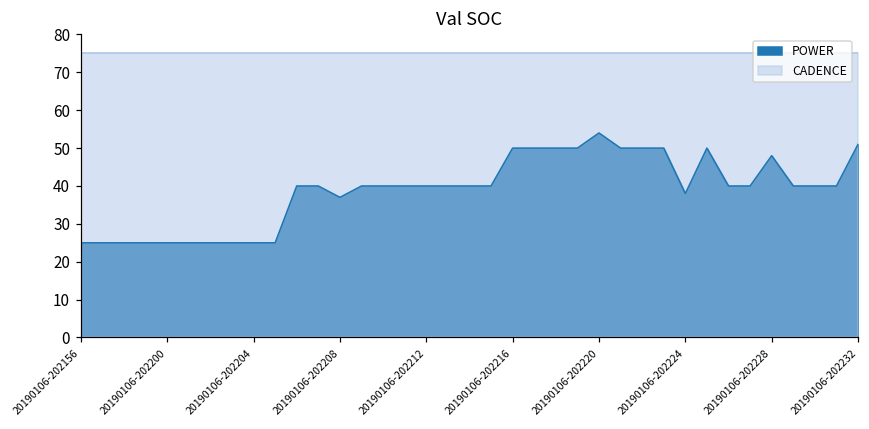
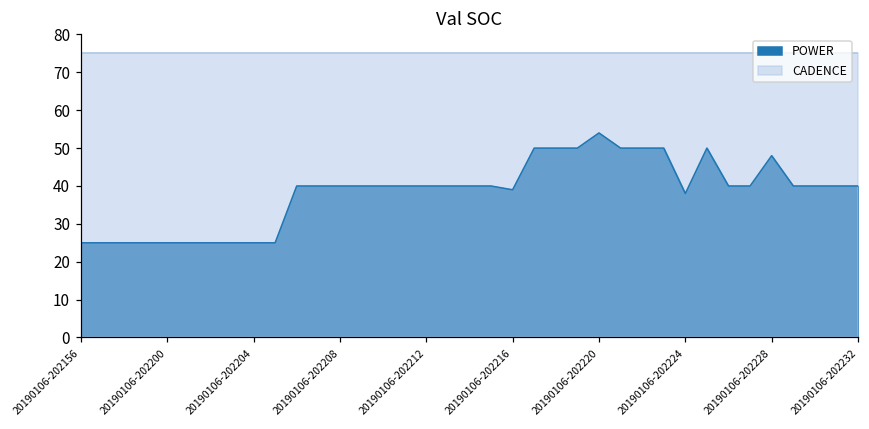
POWER, 20190106-202208: 37 -> 40
POWER, 20190106-202216: 50 -> 39
POWER, 20190106-202232: 51 -> 40
